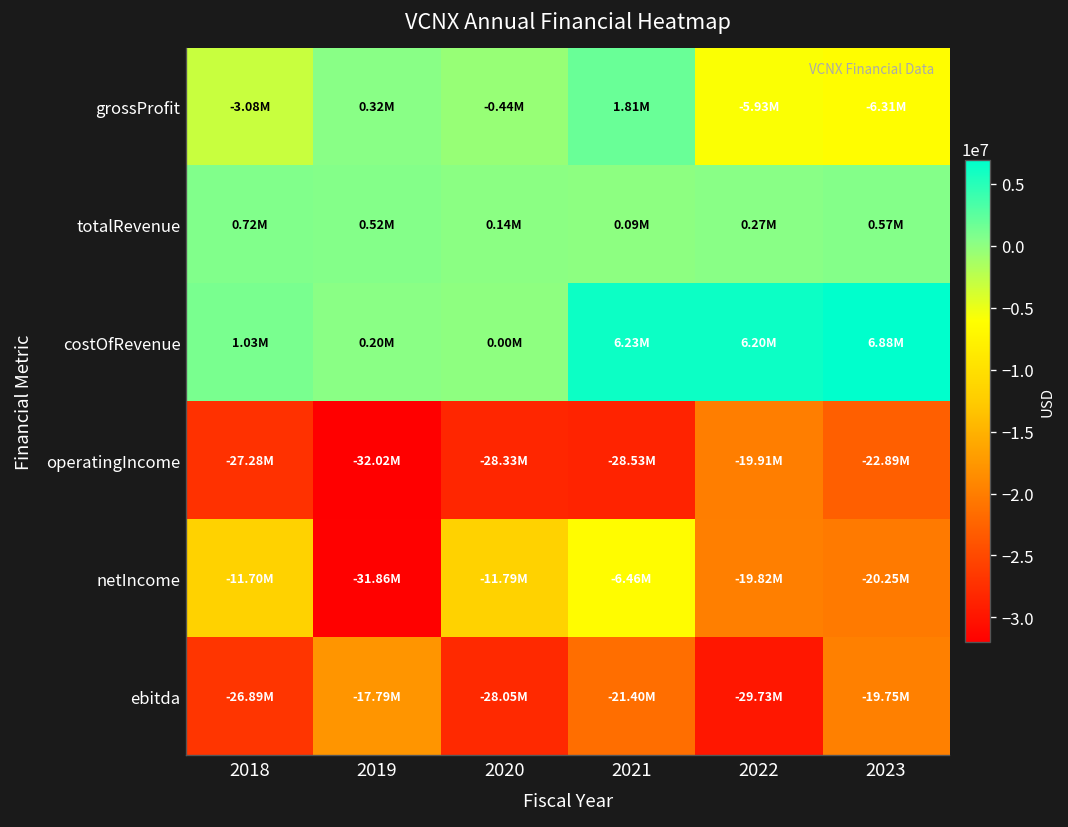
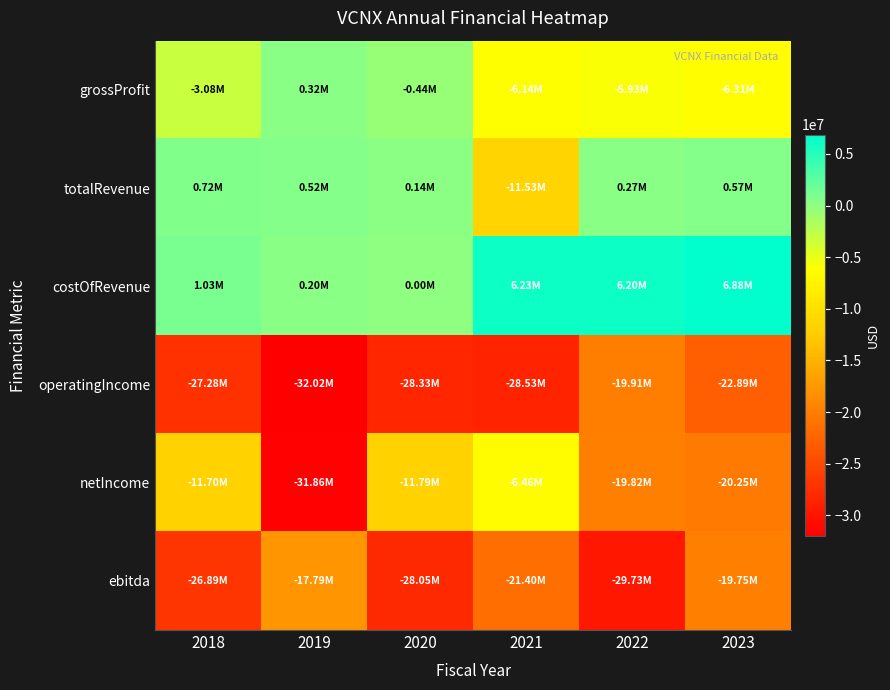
grossProfit, 2021: 1.81M -> -6.14M
totalRevenue, 2021: 0.09M -> -11.53M
